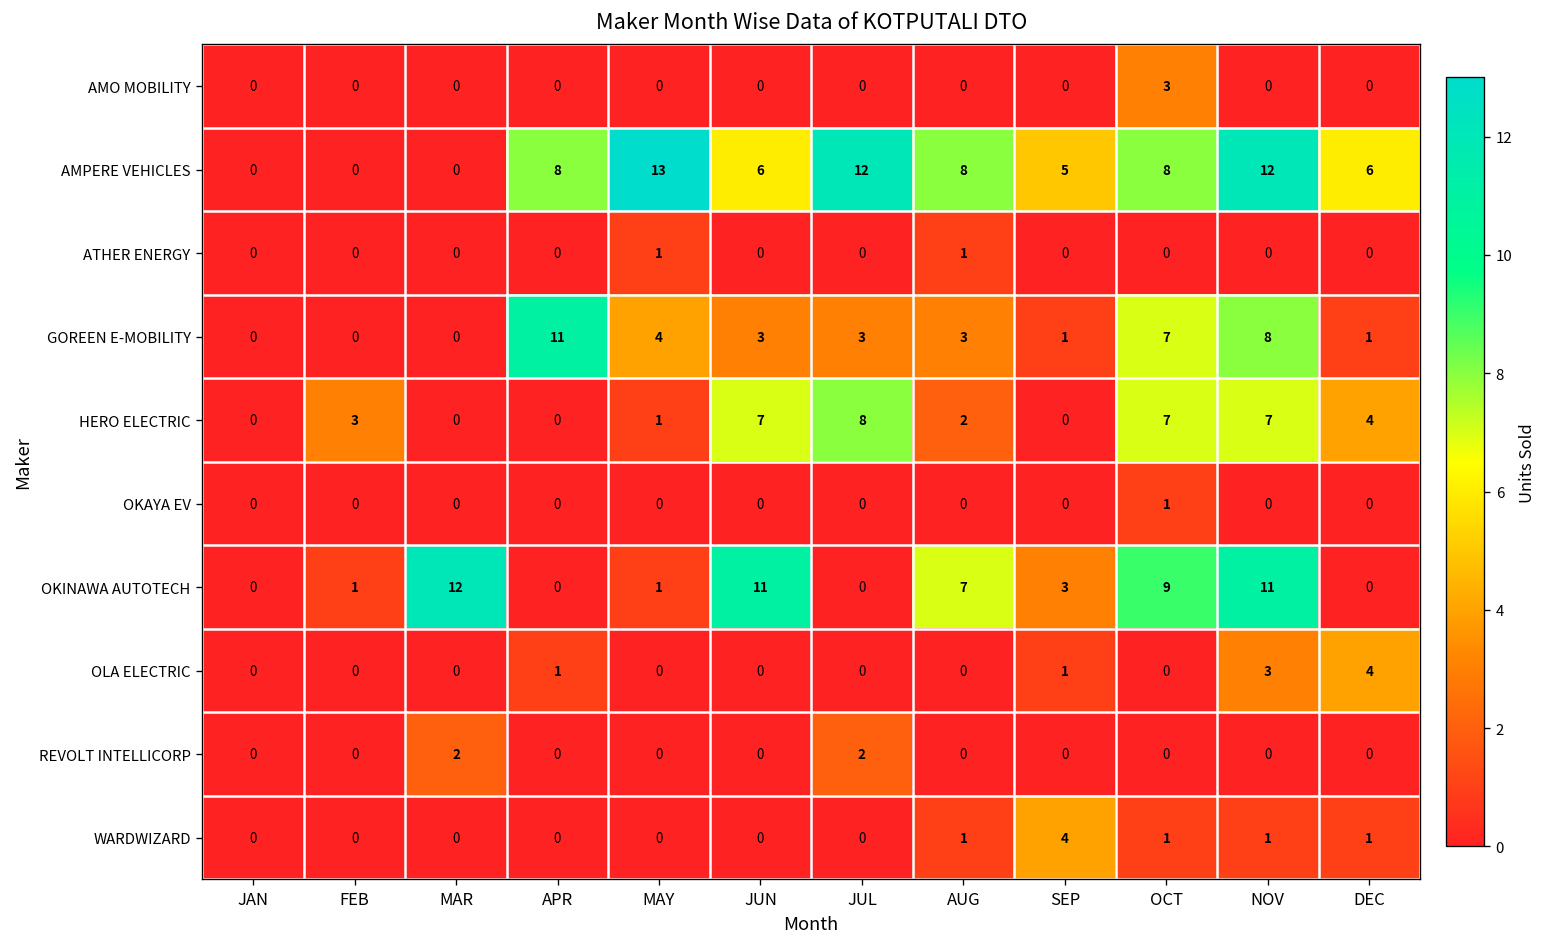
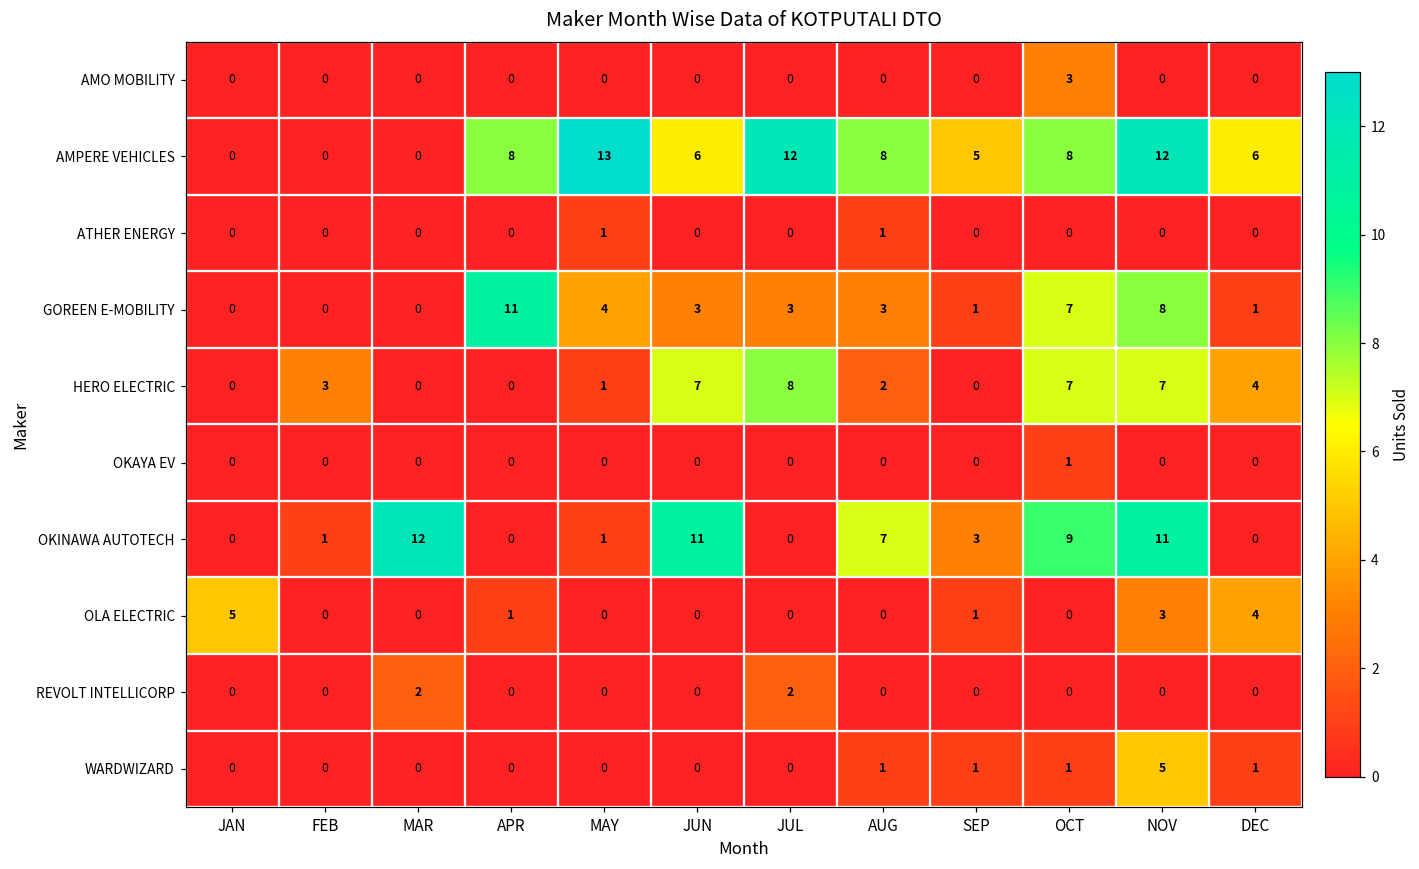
OLA ELECTRIC, JAN: 0 -> 5
WARDWIZARD, SEP: 4 -> 1
WARDWIZARD, NOV: 1 -> 5
